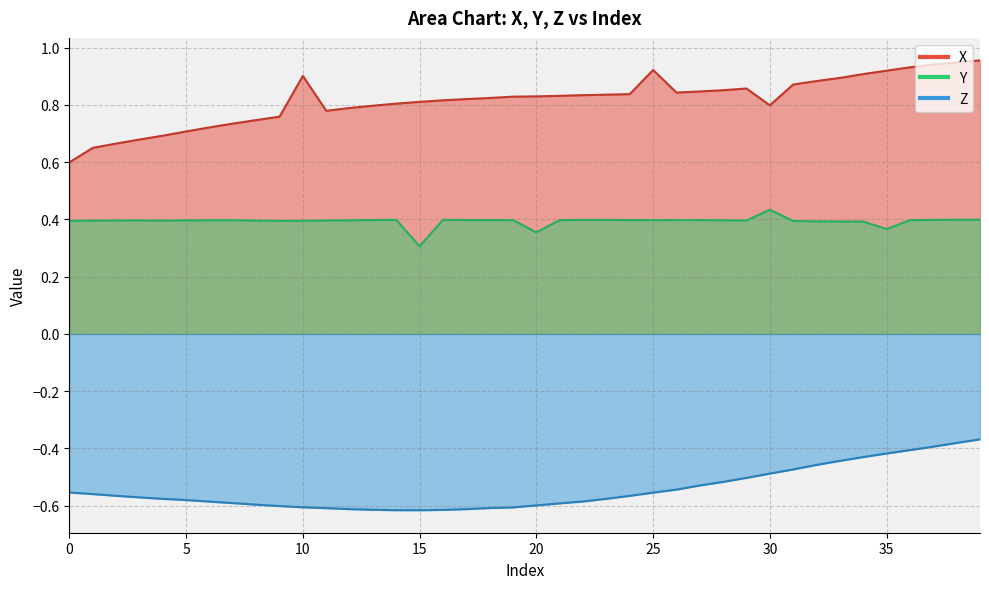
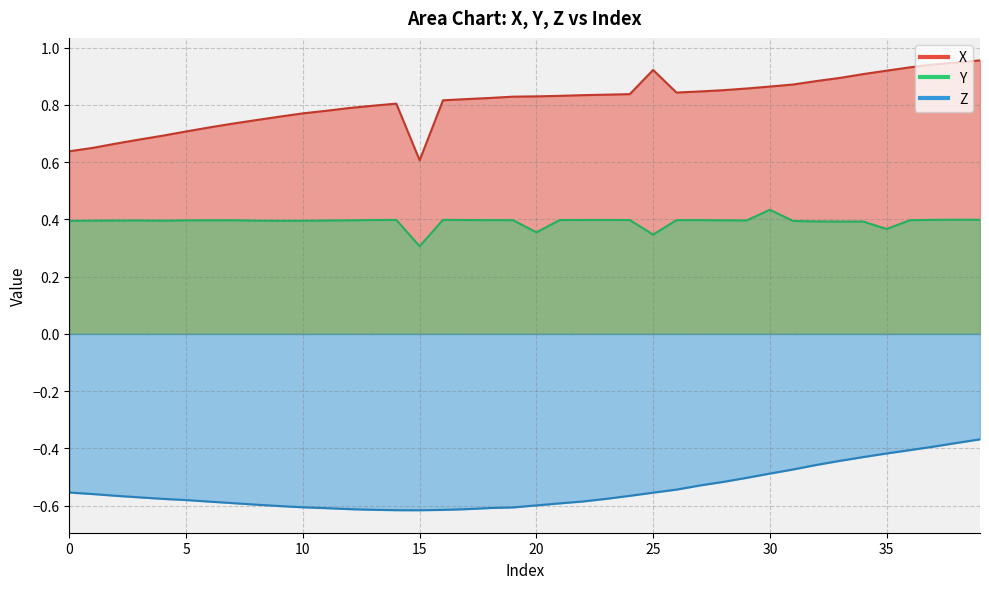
X, 0: 0.60 -> 0.64
X, 10: 0.90 -> 0.77
X, 15: 0.81 -> 0.61
Y, 25: 0.40 -> 0.35
X, 30: 0.80 -> 0.86
